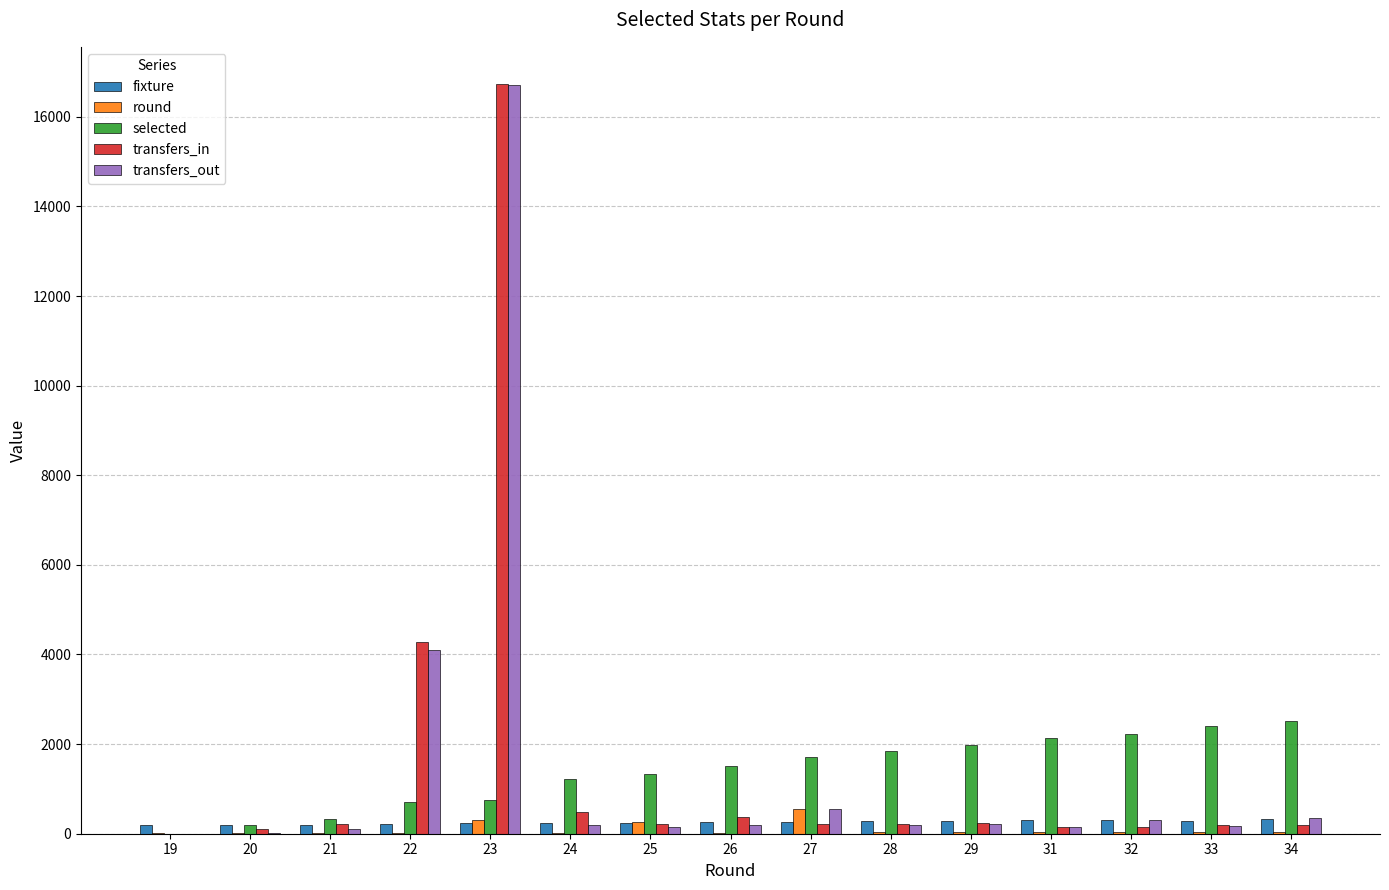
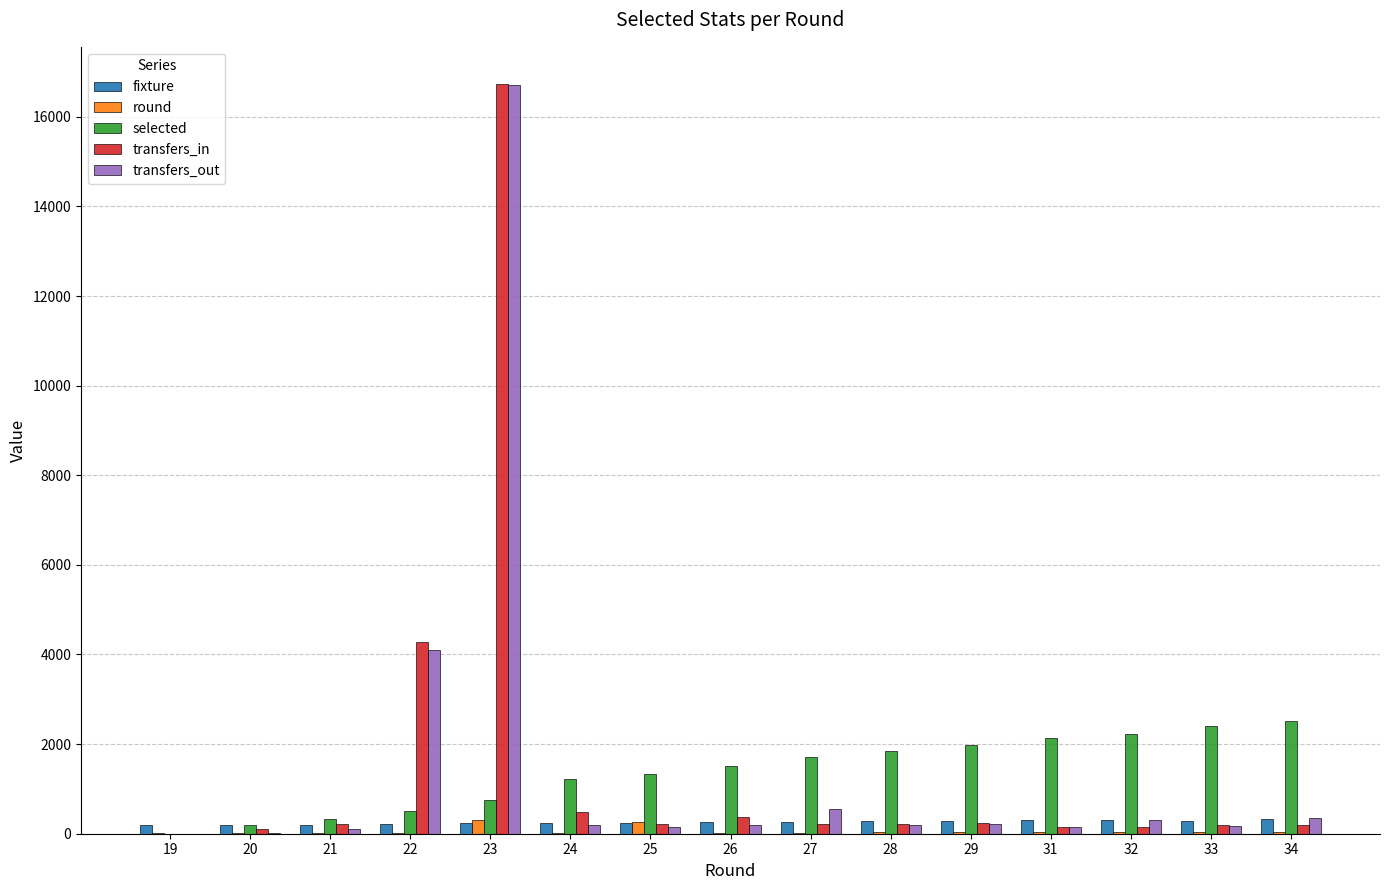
selected, 22: 700 -> 500
round, 27: 500 -> 0
